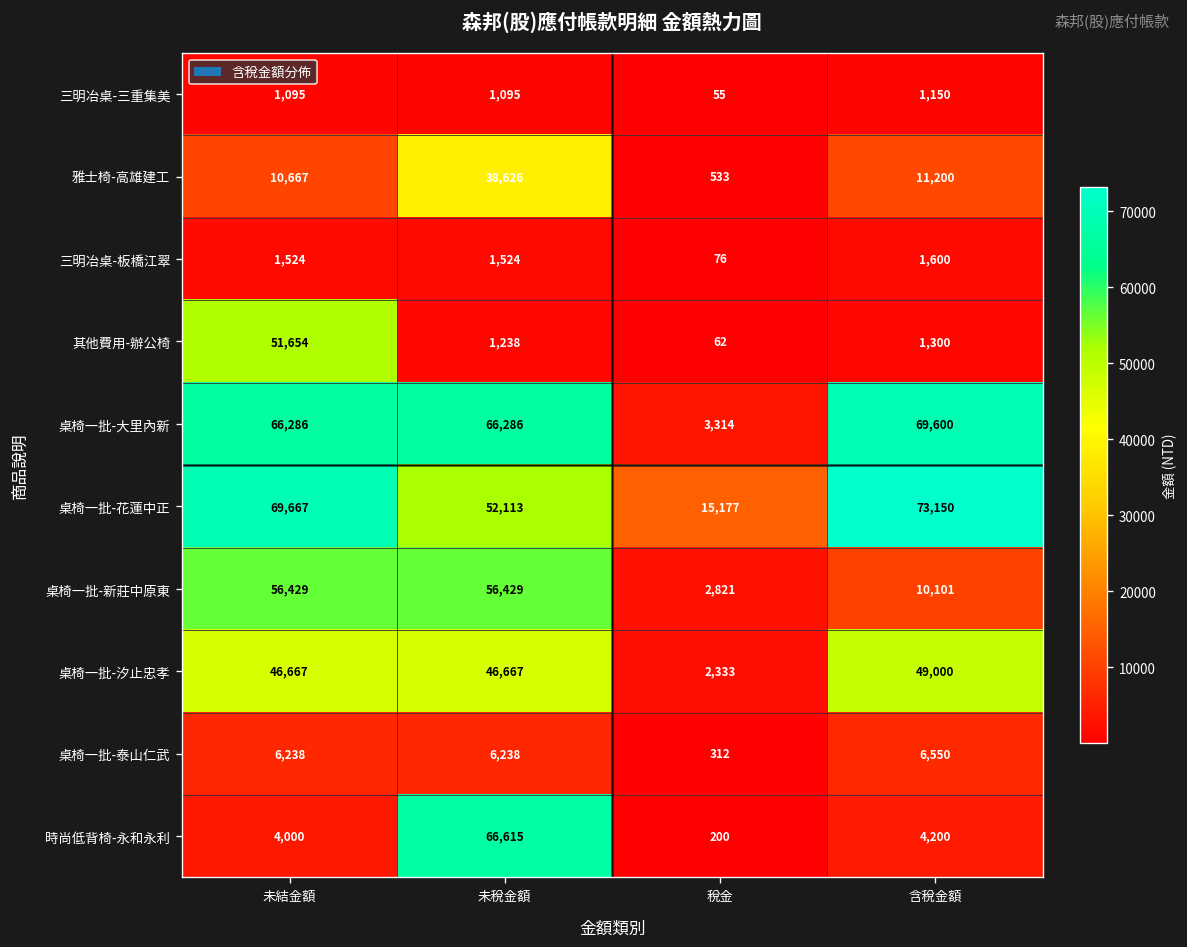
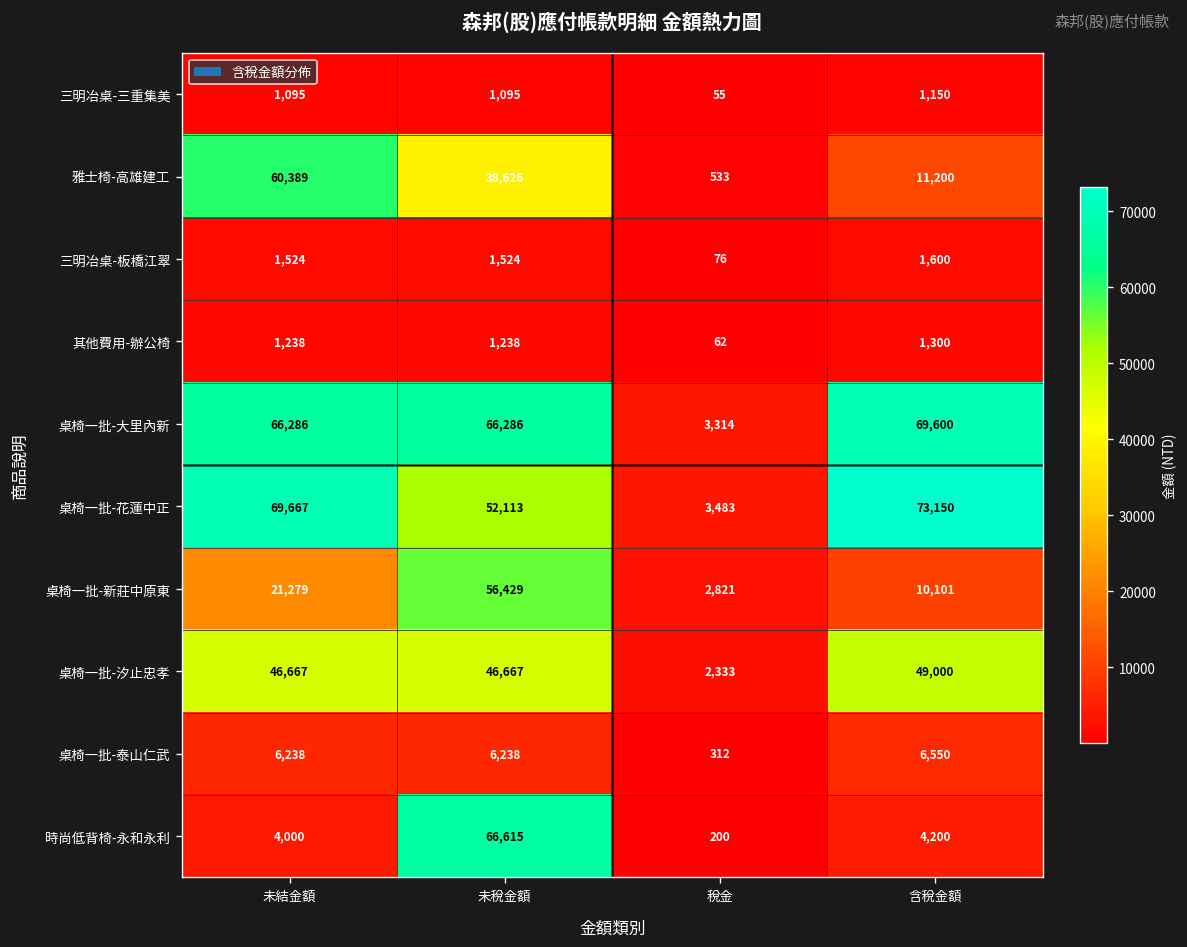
雅士椅-高雄建工, 未結金額: 10,667 -> 60,389
其他費用-辦公椅, 未結金額: 51,654 -> 1,238
桌椅一批-花蓮中正, 稅金: 15,177 -> 3,483
桌椅一批-新莊中原東, 未結金額: 56,429 -> 21,279
